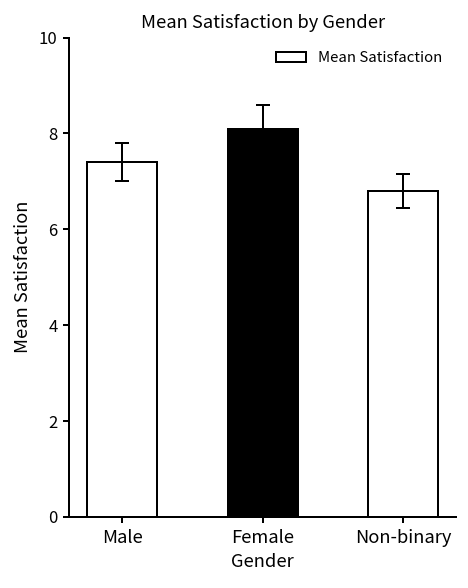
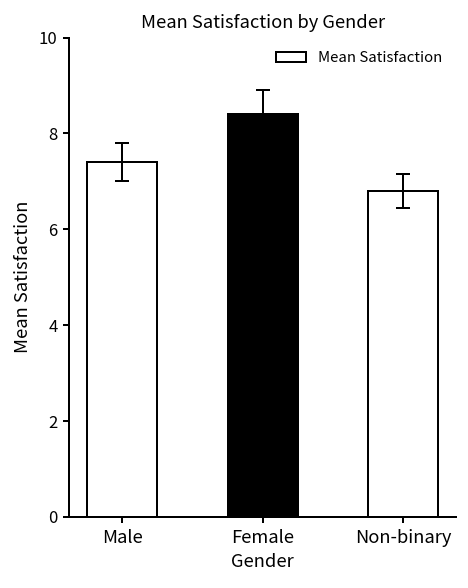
Mean Satisfaction, Female: 8.1 -> 8.4
